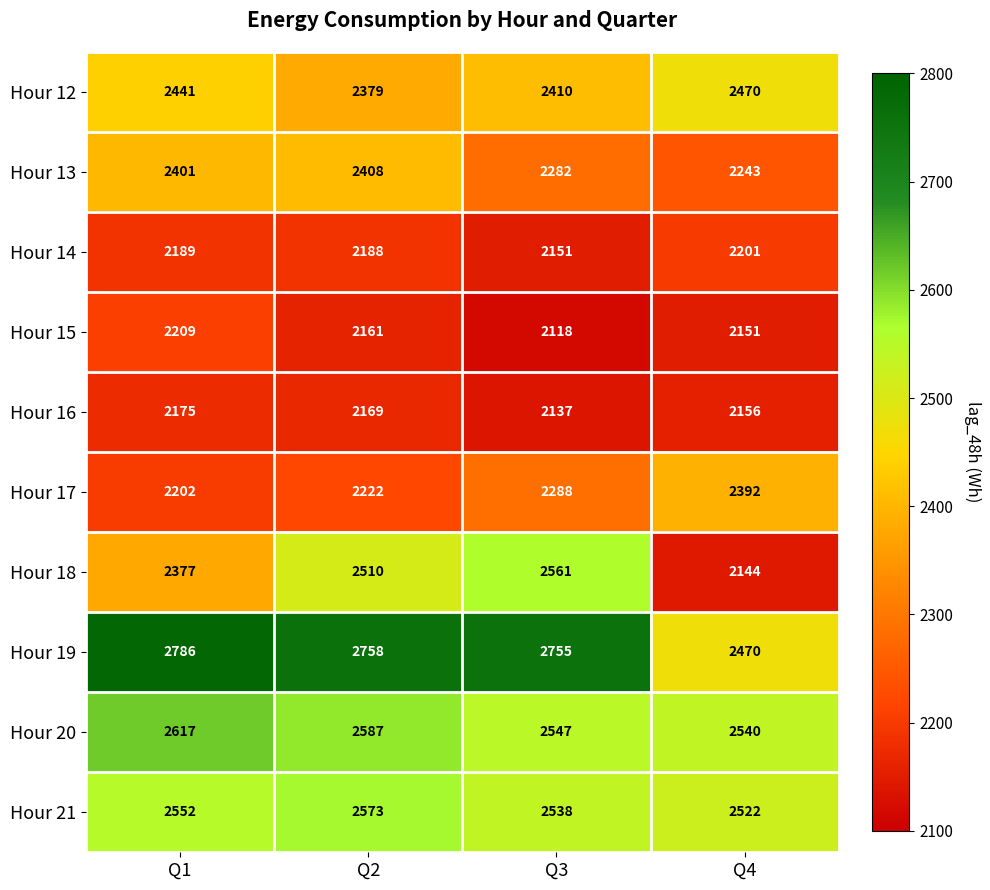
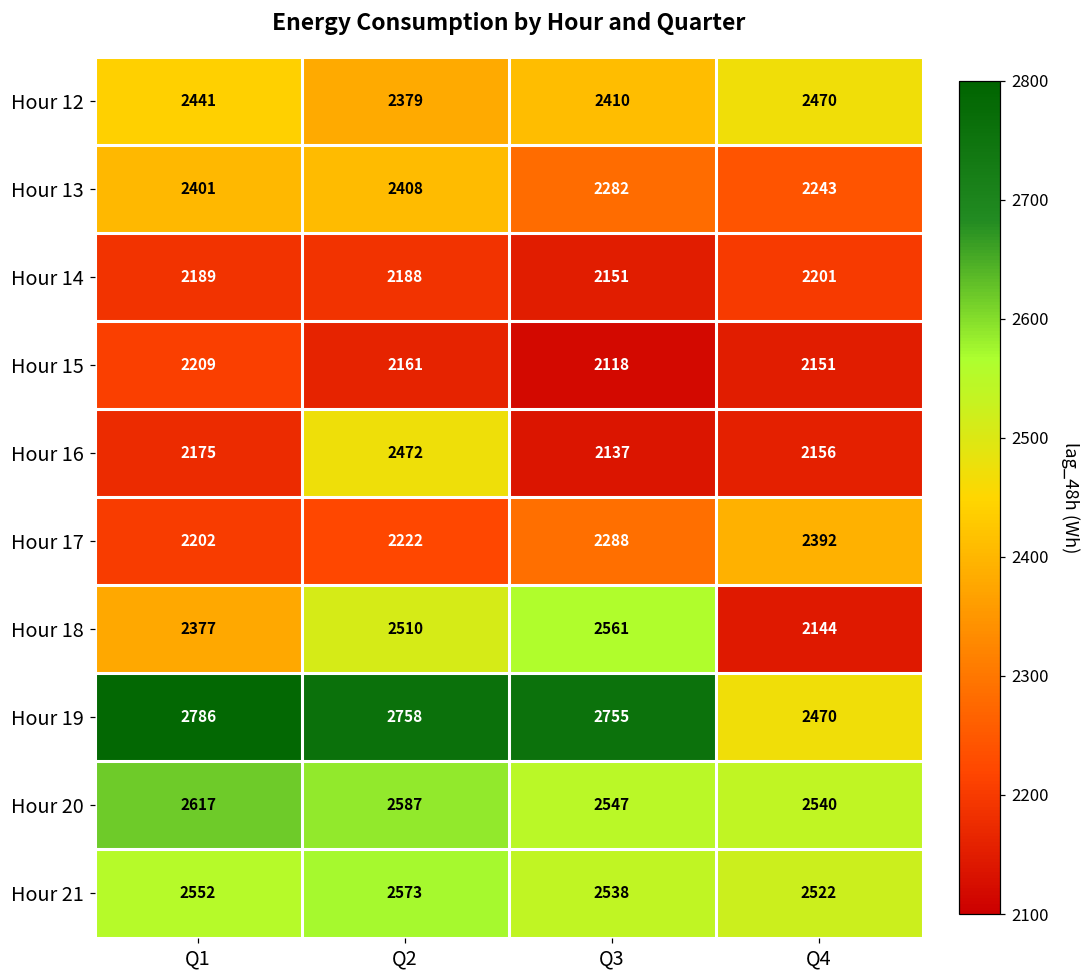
Hour 16, Q2: 2169 -> 2472
